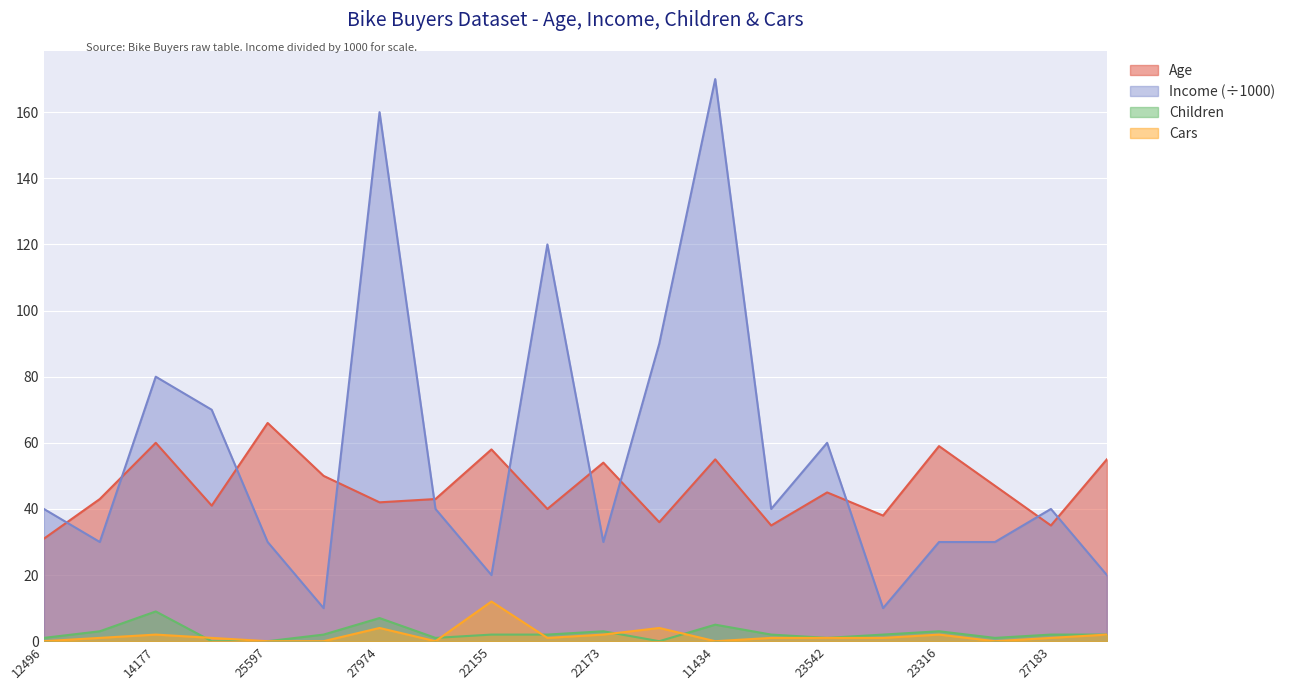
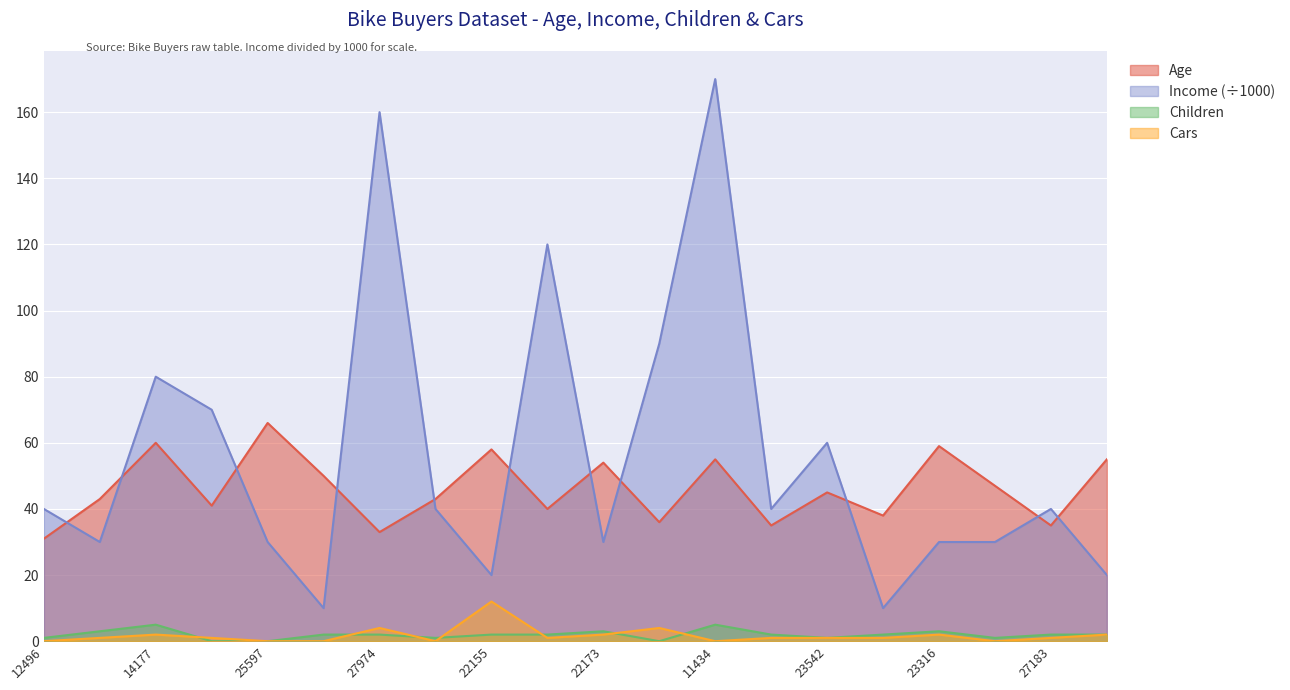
Children, 14177: 9 -> 5
Age, 27974: 42 -> 33
Children, 27974: 7 -> 2
